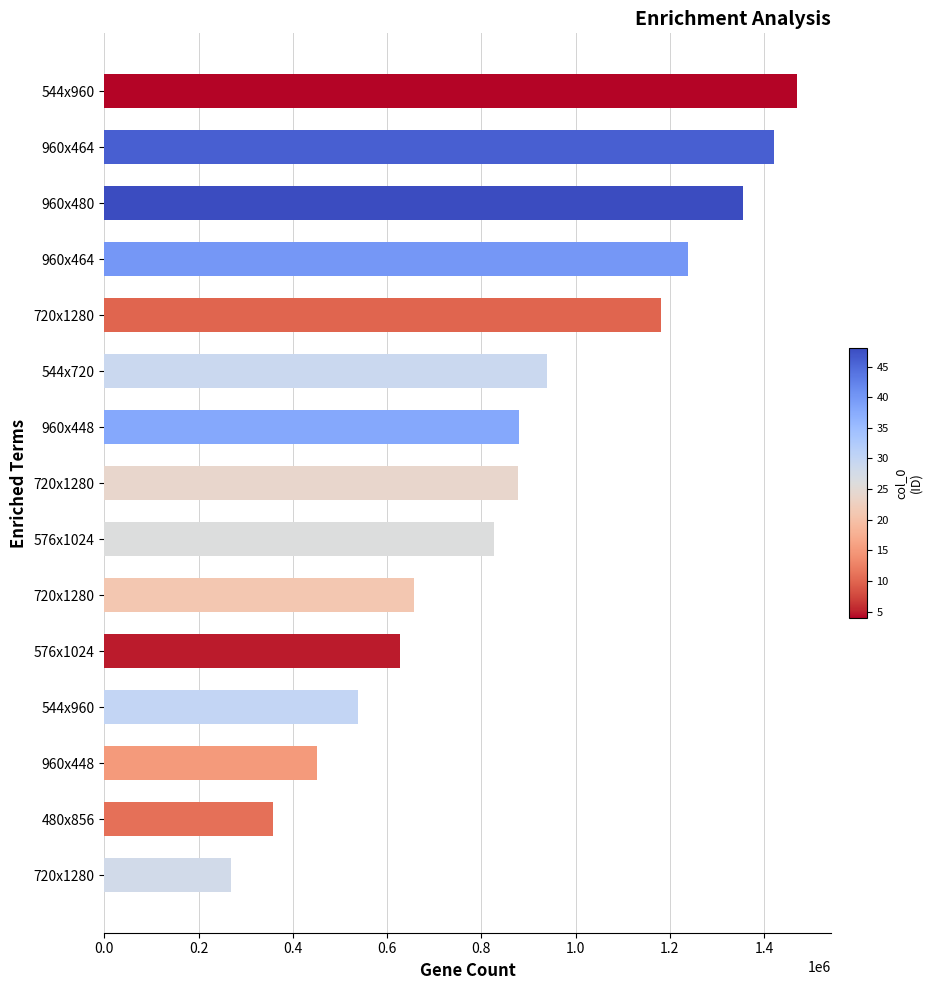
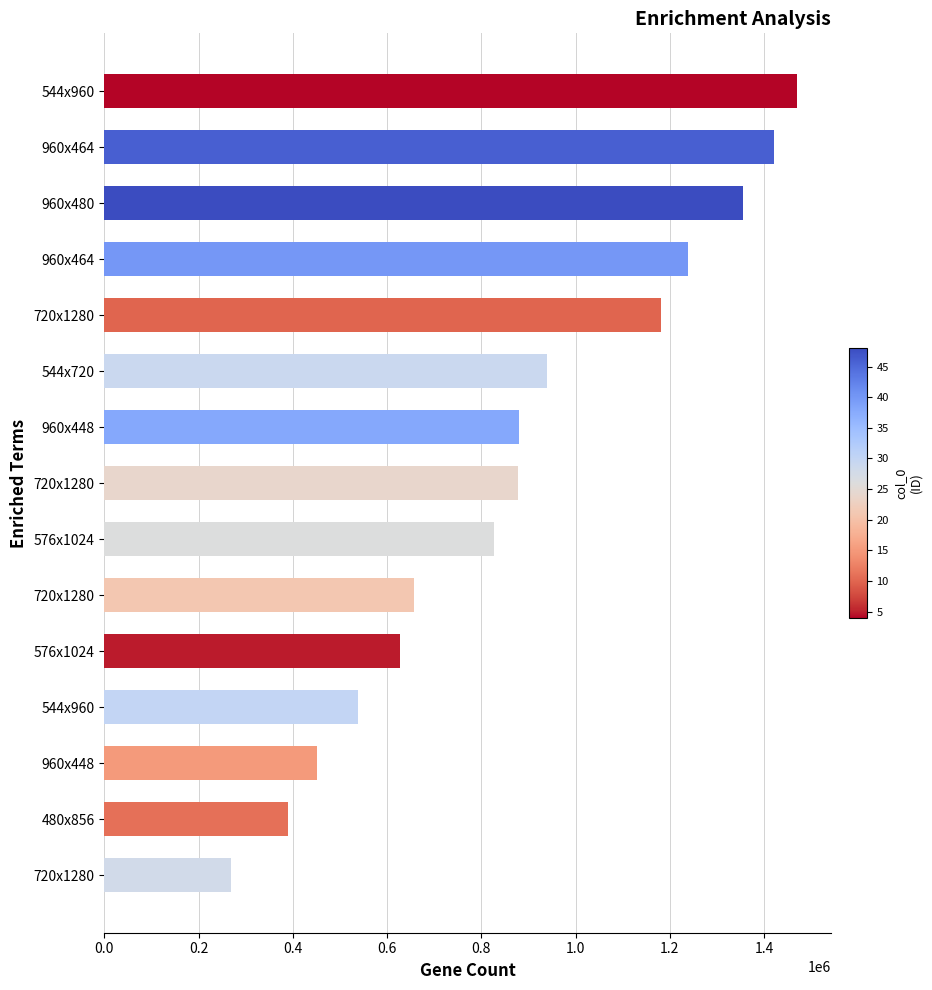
480x856: 360000 -> 390000
